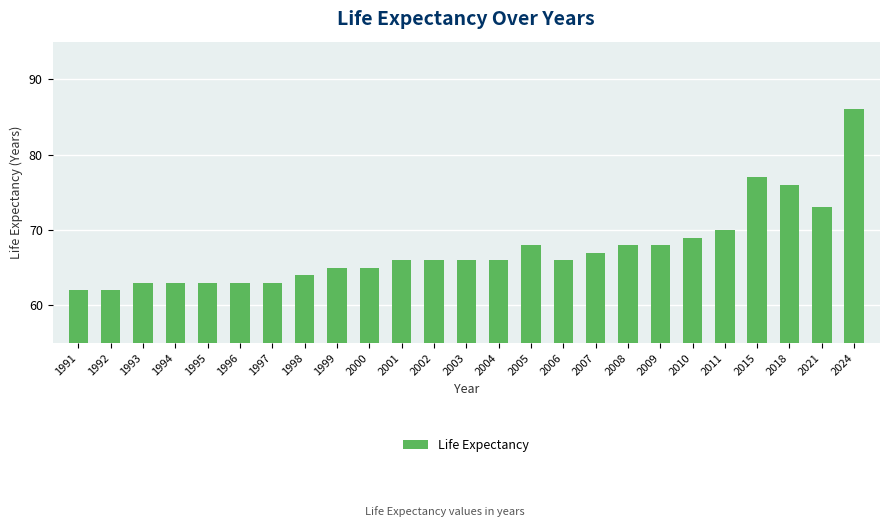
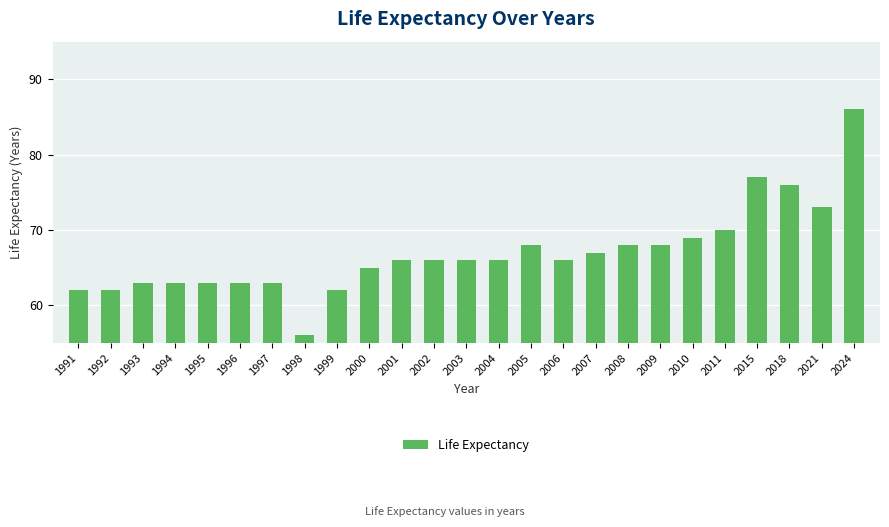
1998: 64 -> 56
1999: 65 -> 62
